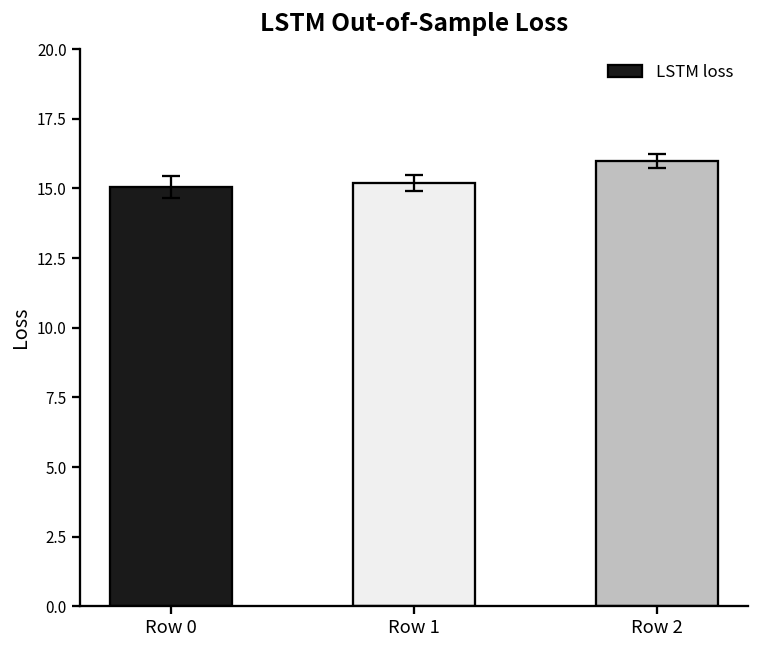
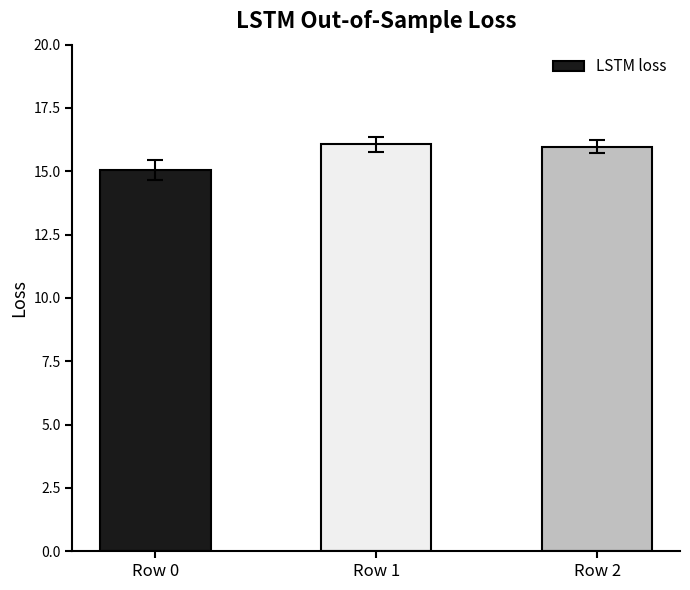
LSTM loss, Row 1: 15.2 -> 16.1
